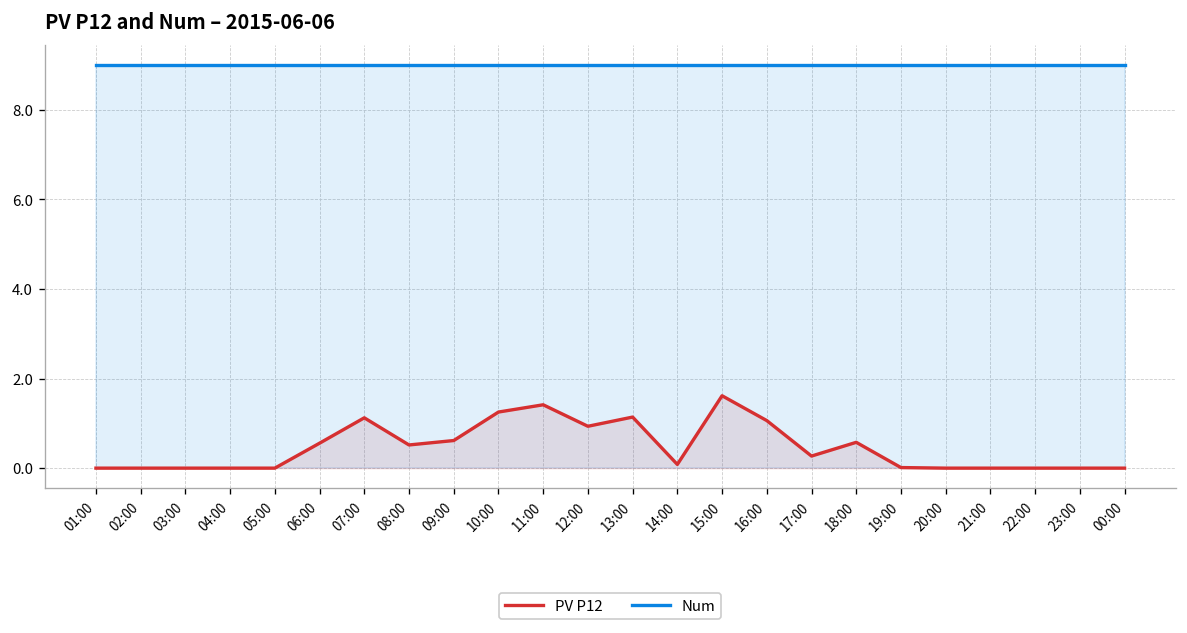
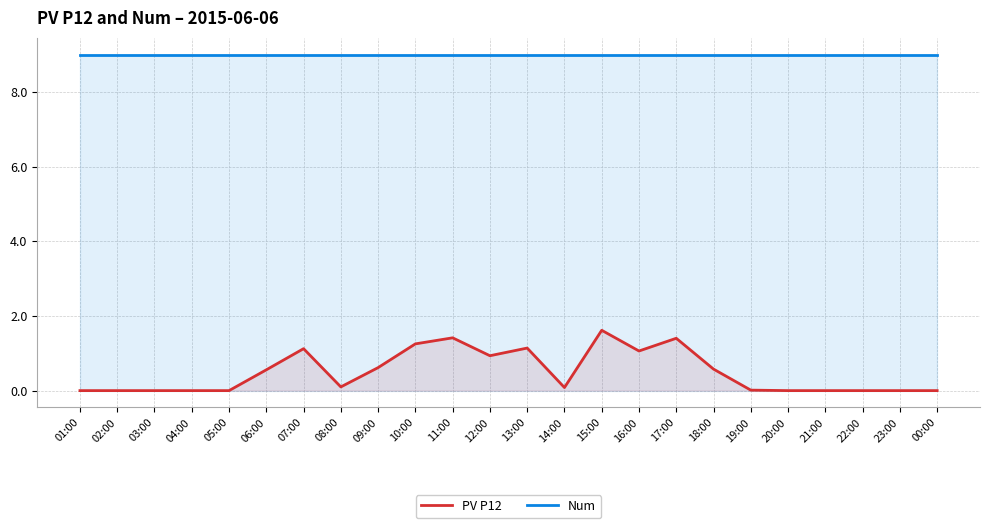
PV P12, 08:00: 0.5 -> 0.1
PV P12, 17:00: 0.3 -> 1.4
